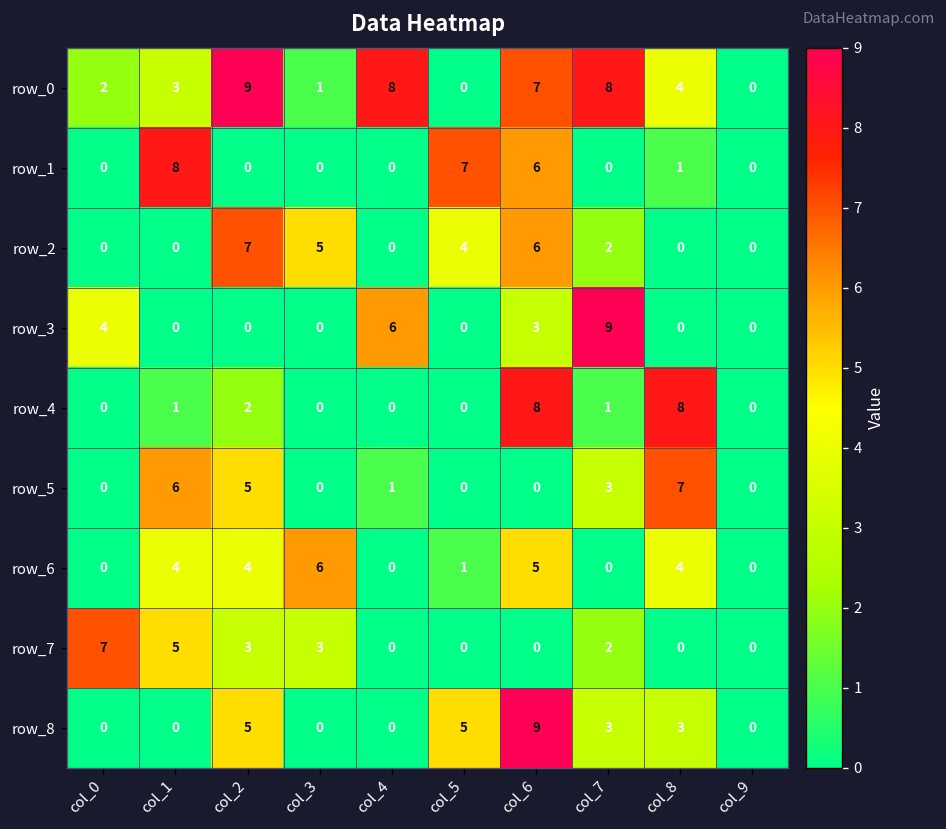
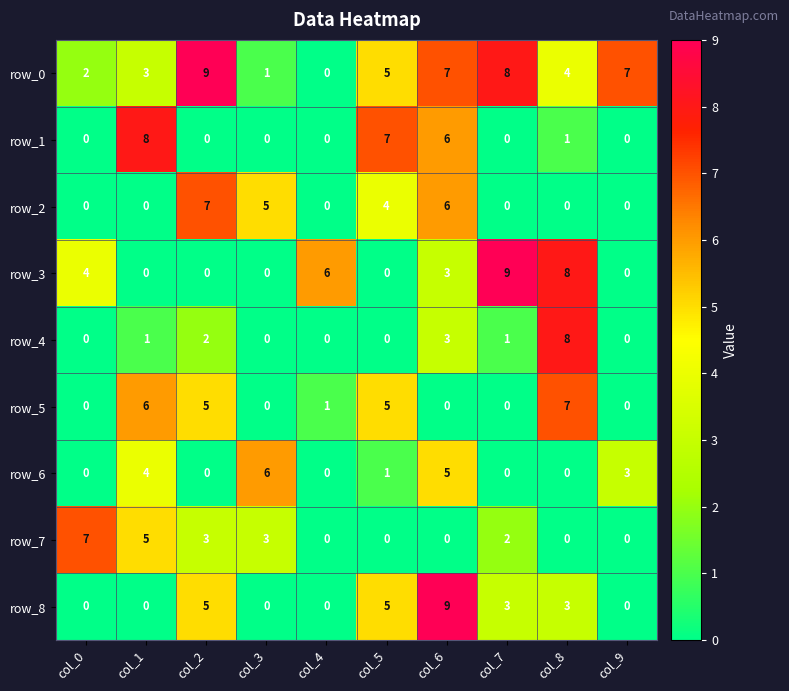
row_0, col_4: 8 -> 0
row_0, col_5: 0 -> 5
row_0, col_9: 0 -> 7
row_2, col_7: 2 -> 0
row_3, col_8: 0 -> 8
row_4, col_6: 8 -> 3
row_5, col_5: 0 -> 5
row_5, col_7: 3 -> 0
row_6, col_2: 4 -> 0
row_6, col_8: 4 -> 0
row_6, col_9: 0 -> 3
